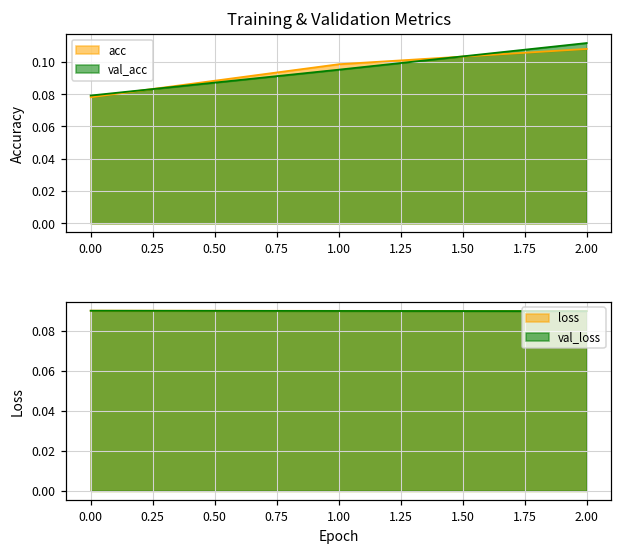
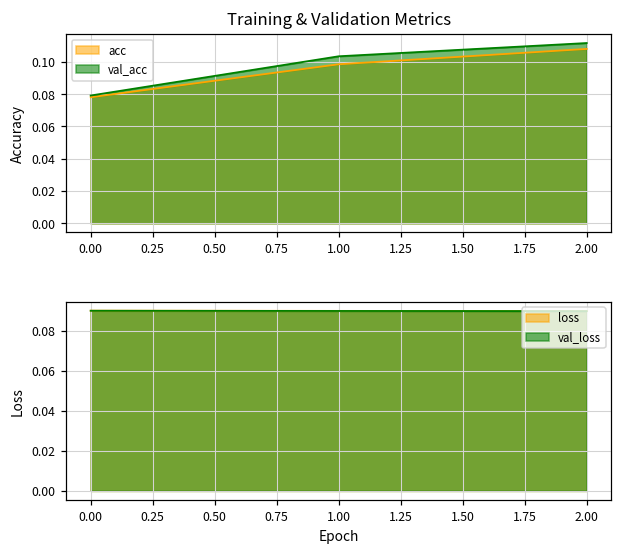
Training & Validation Metrics, val_acc, 1.00: 0.095 -> 0.103
